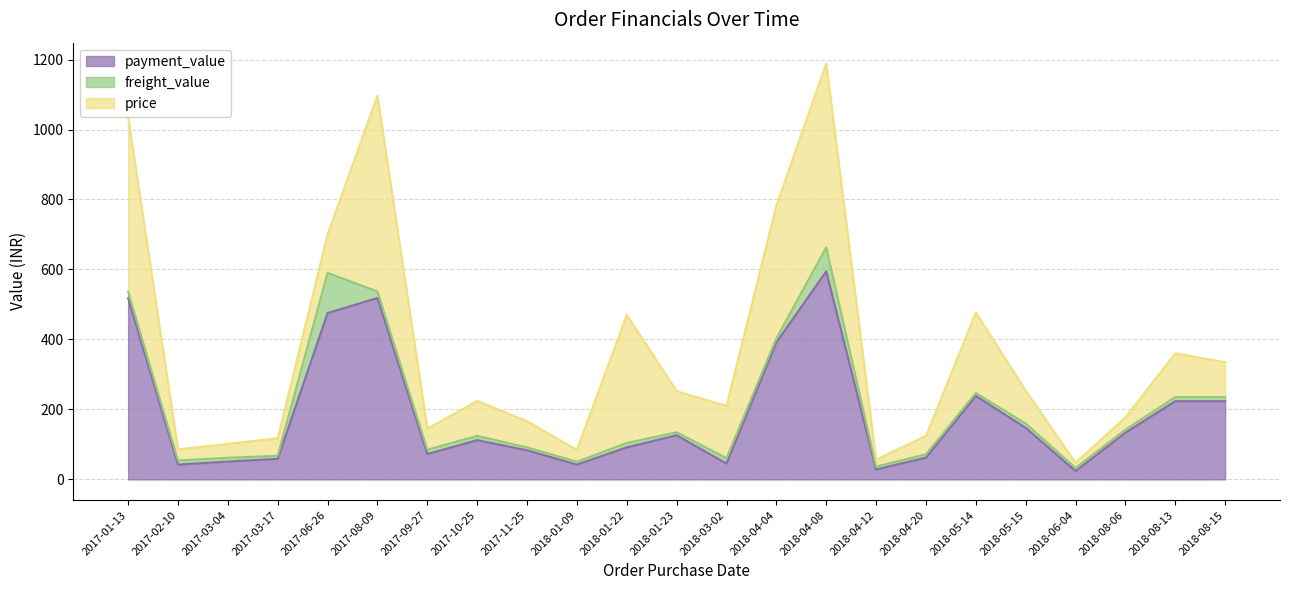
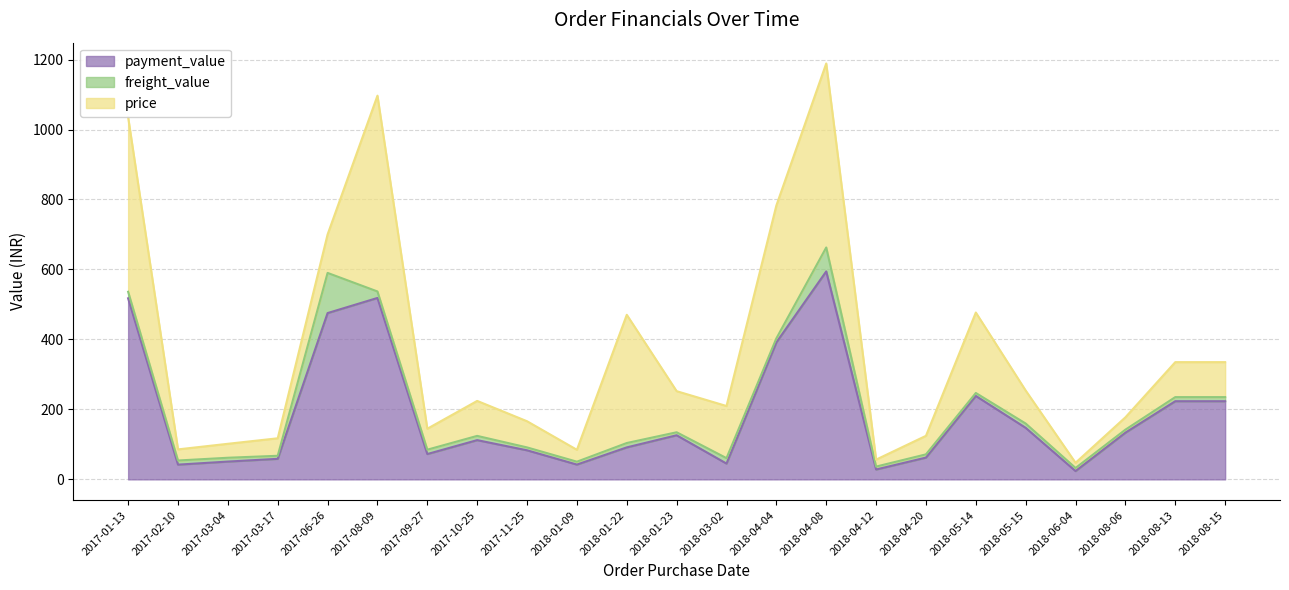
price, 2018-08-13: 130 -> 100
